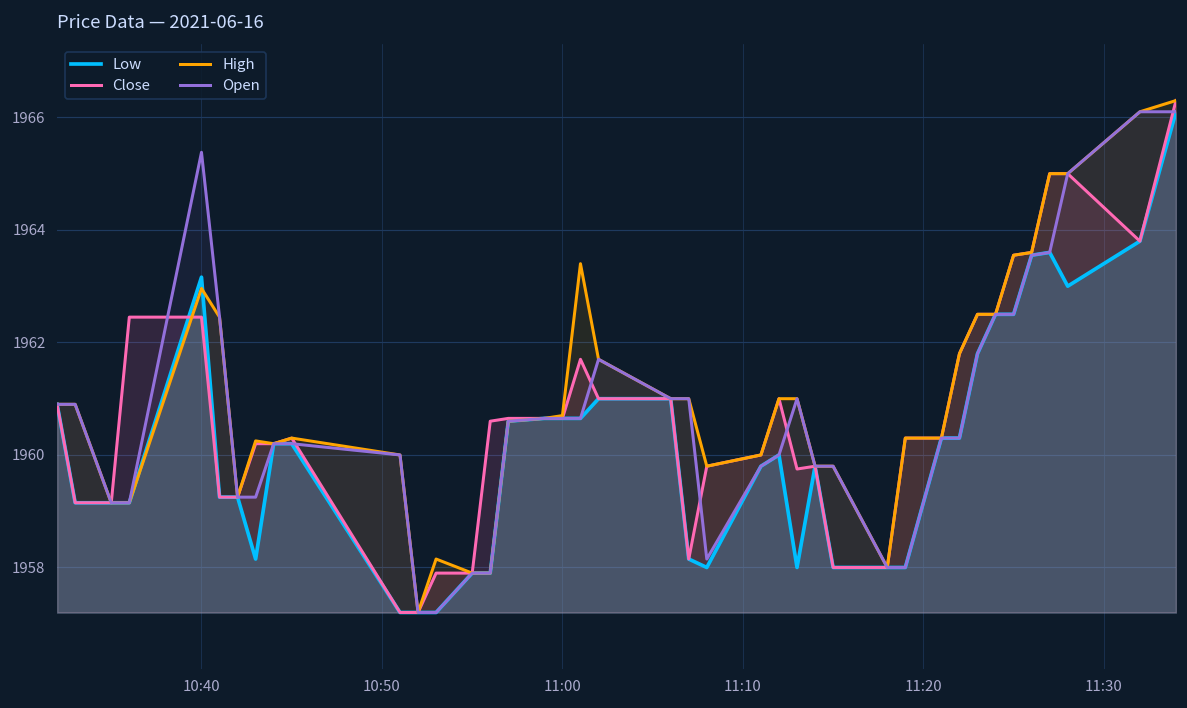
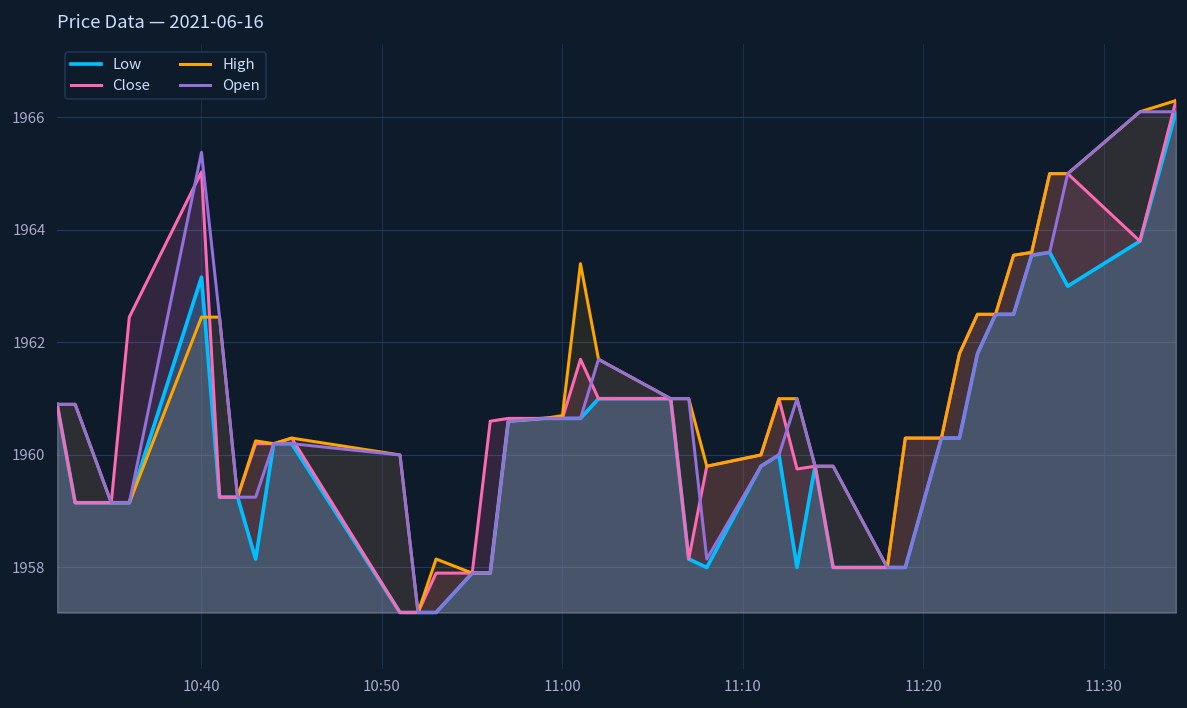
Close, 10:40: 1962.5 -> 1965.0
High, 10:40: 1963.0 -> 1962.5
